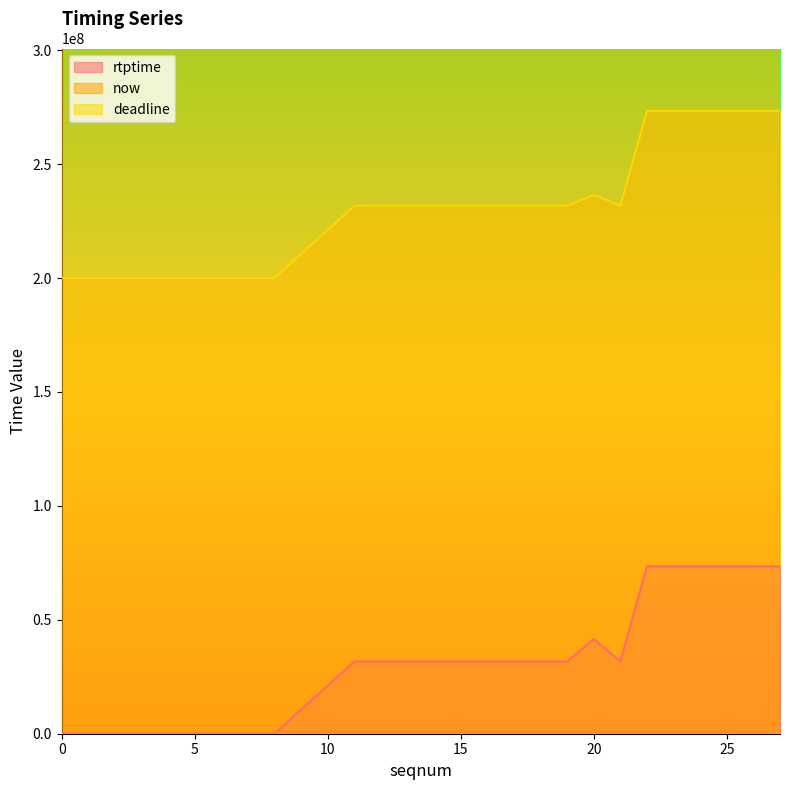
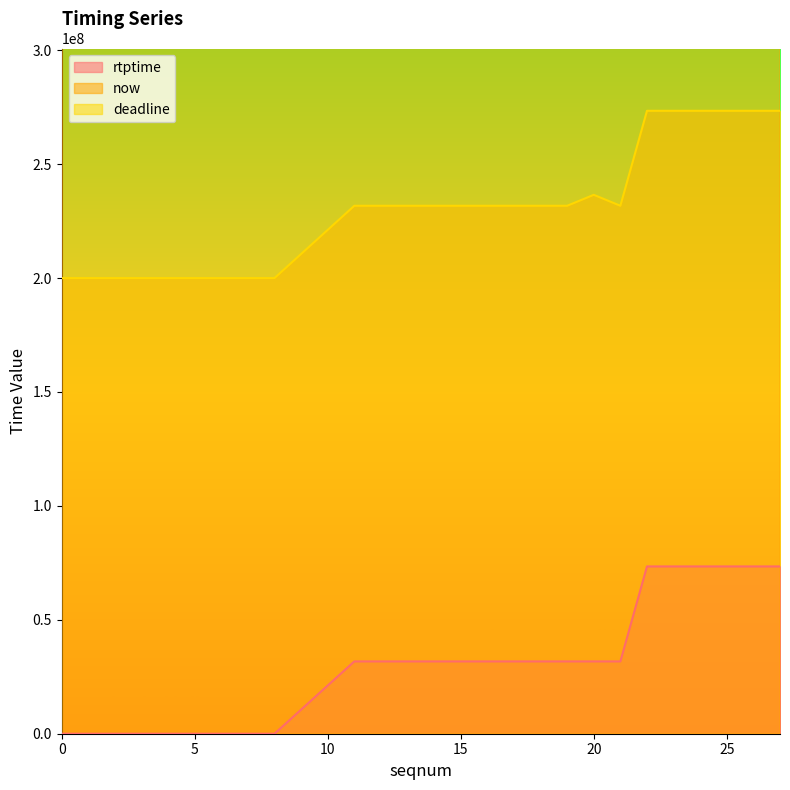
rtptime, 20: 42000000 -> 32000000
